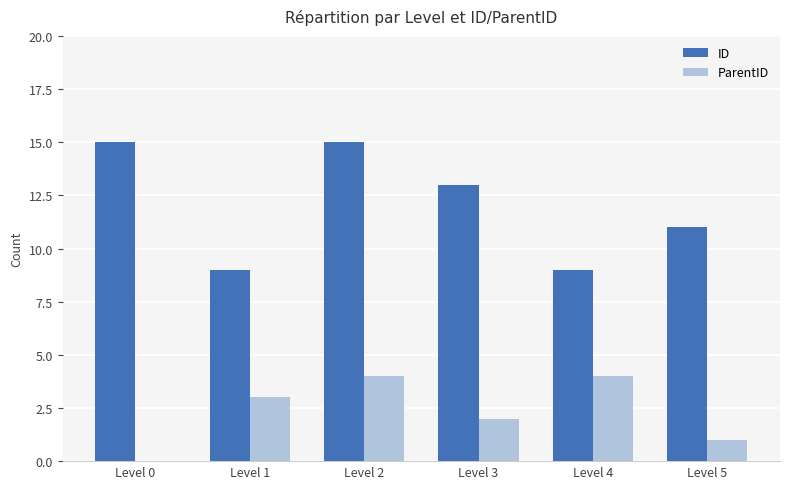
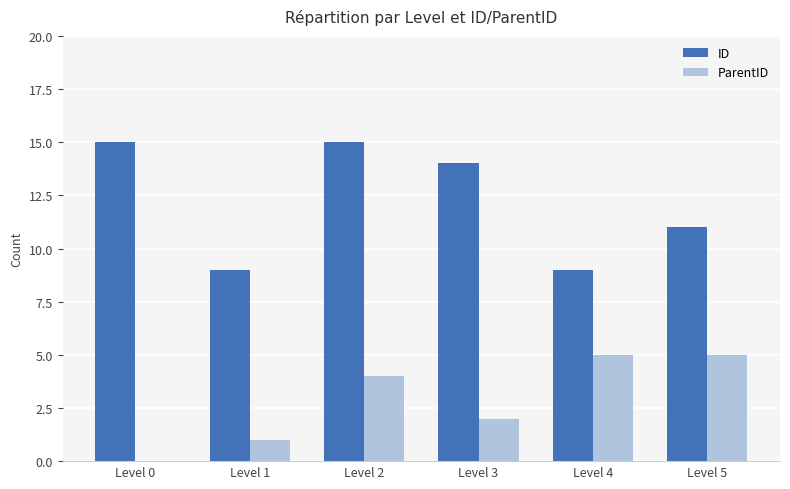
ParentID, Level 1: 3 -> 1
ID, Level 3: 13 -> 14
ParentID, Level 4: 4 -> 5
ParentID, Level 5: 1 -> 5
